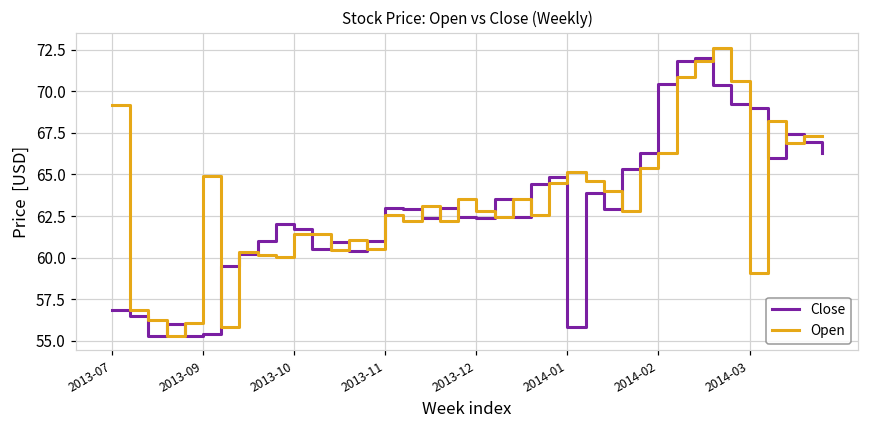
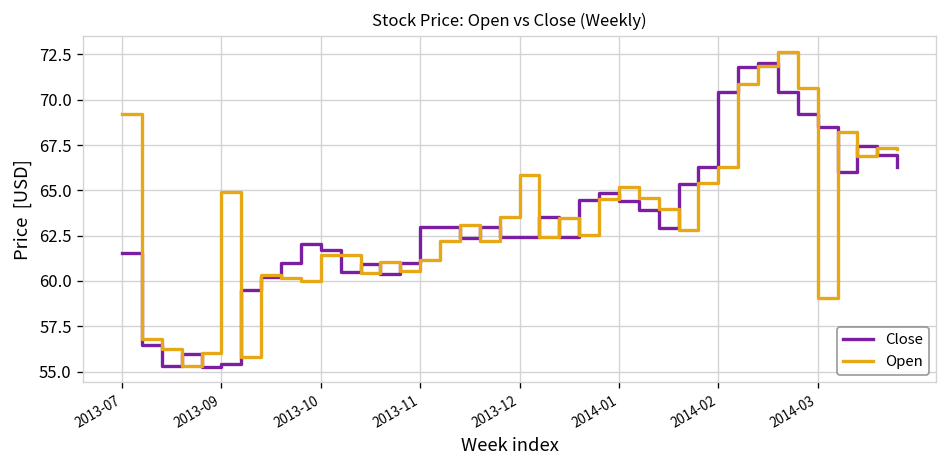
Close, 2013-07: 56.8 -> 61.5
Open, 2013-11: 62.6 -> 61.2
Open, 2013-12: 62.8 -> 65.8
Close, 2014-01: 55.8 -> 64.4
Close, 2014-03: 69.0 -> 68.5
